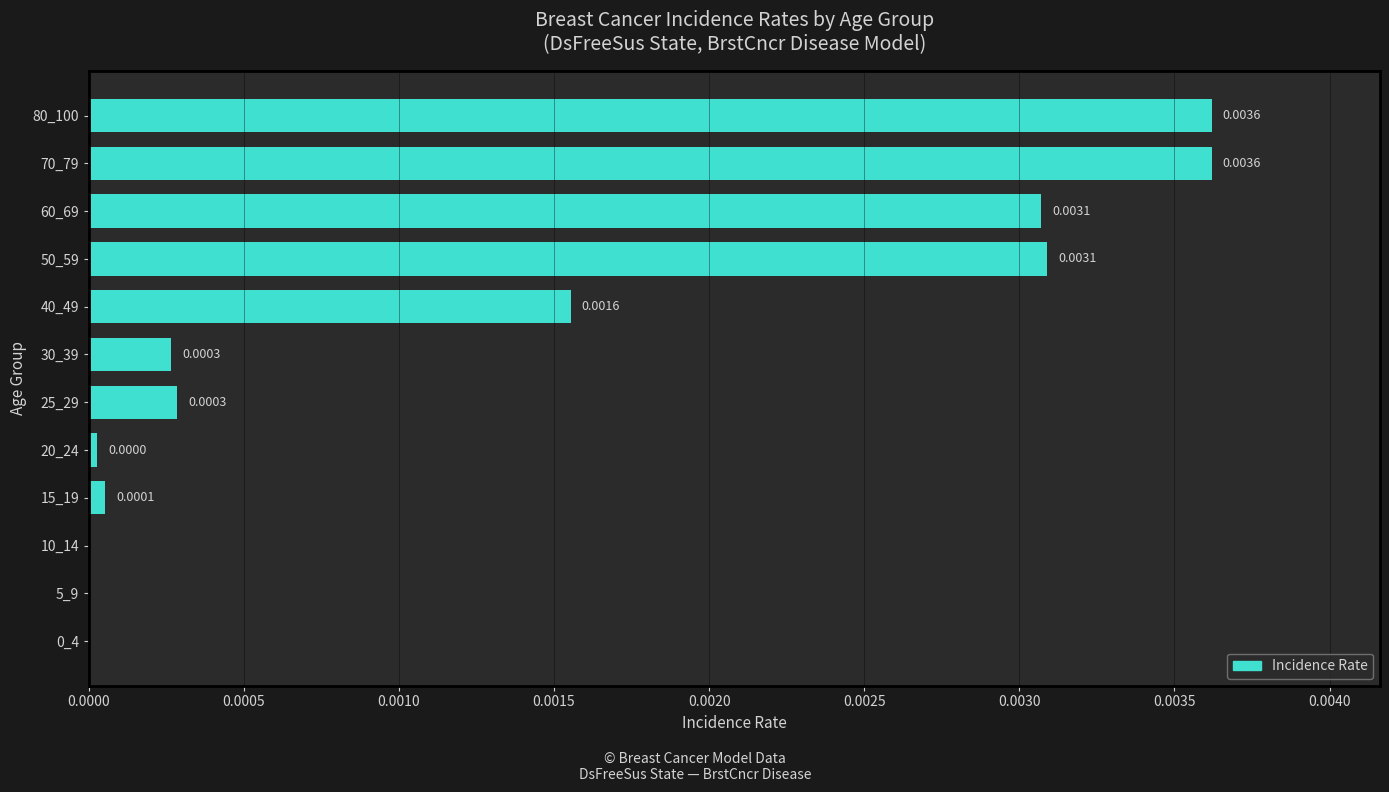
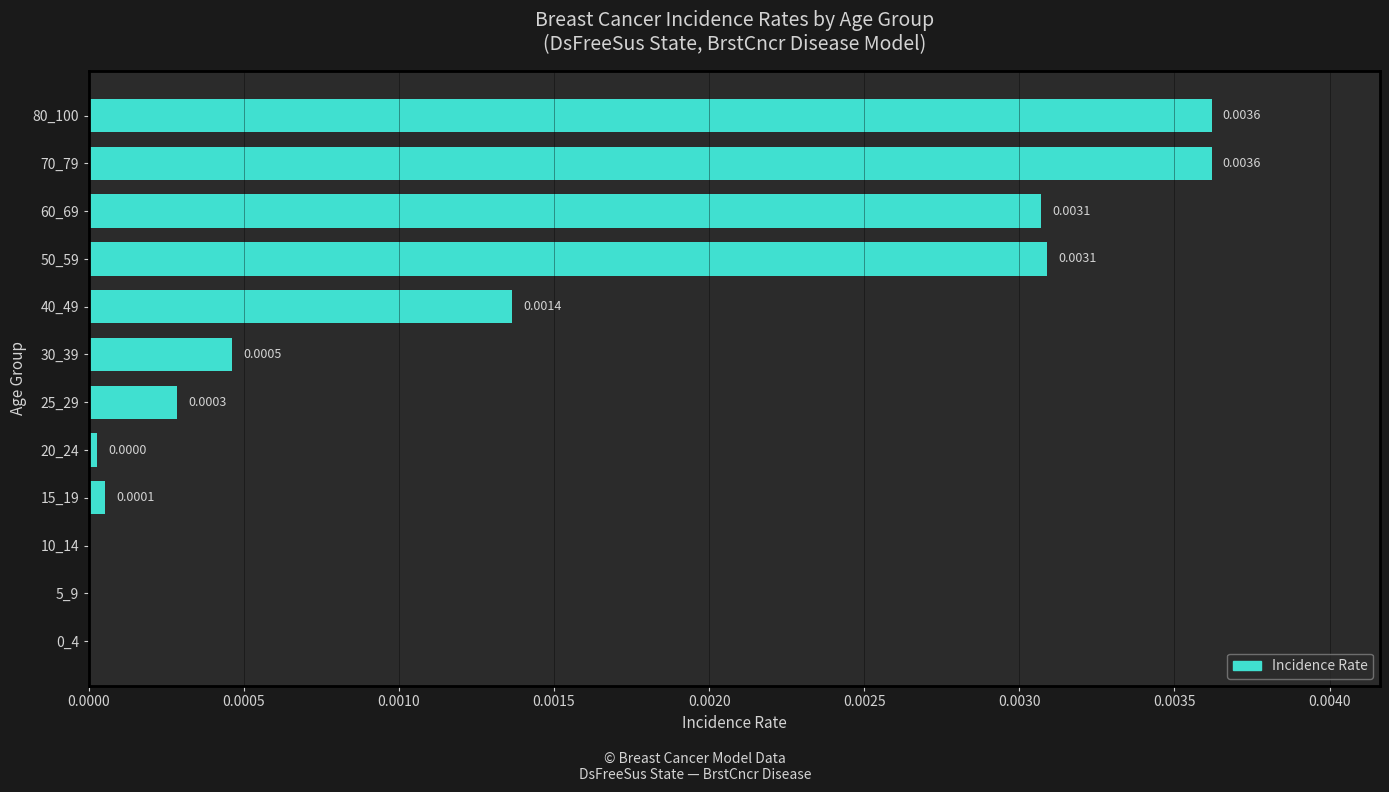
40_49: 0.0016 -> 0.0014
30_39: 0.0003 -> 0.0005
